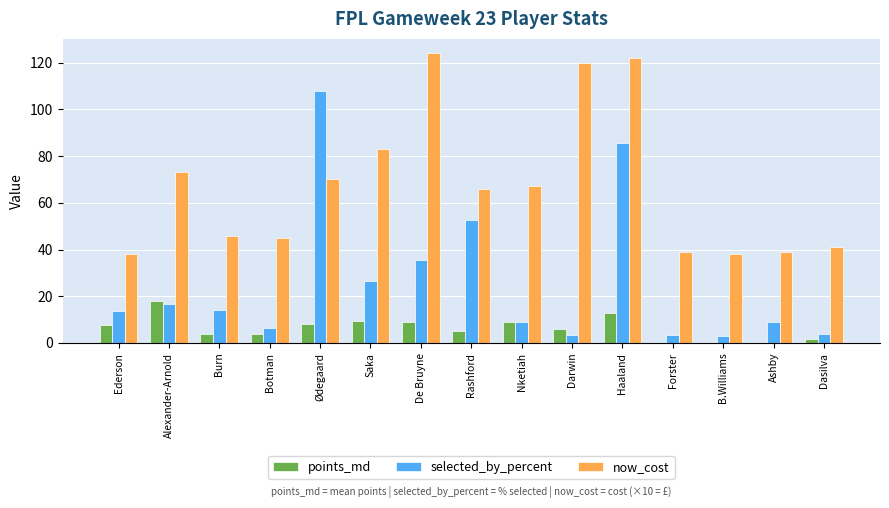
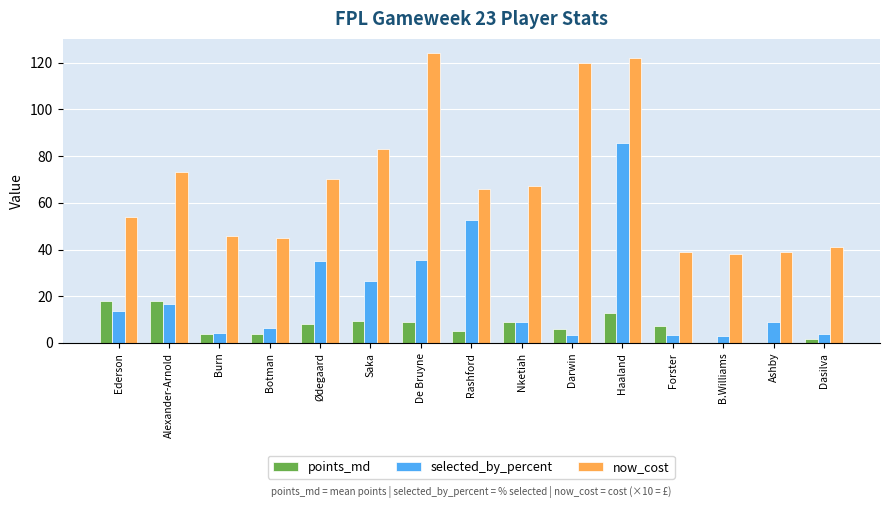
points_md, Ederson: 8 -> 18
now_cost, Ederson: 38 -> 54
selected_by_percent, Burn: 14 -> 4
selected_by_percent, Ødegaard: 108 -> 35
points_md, Forster: 0 -> 7
